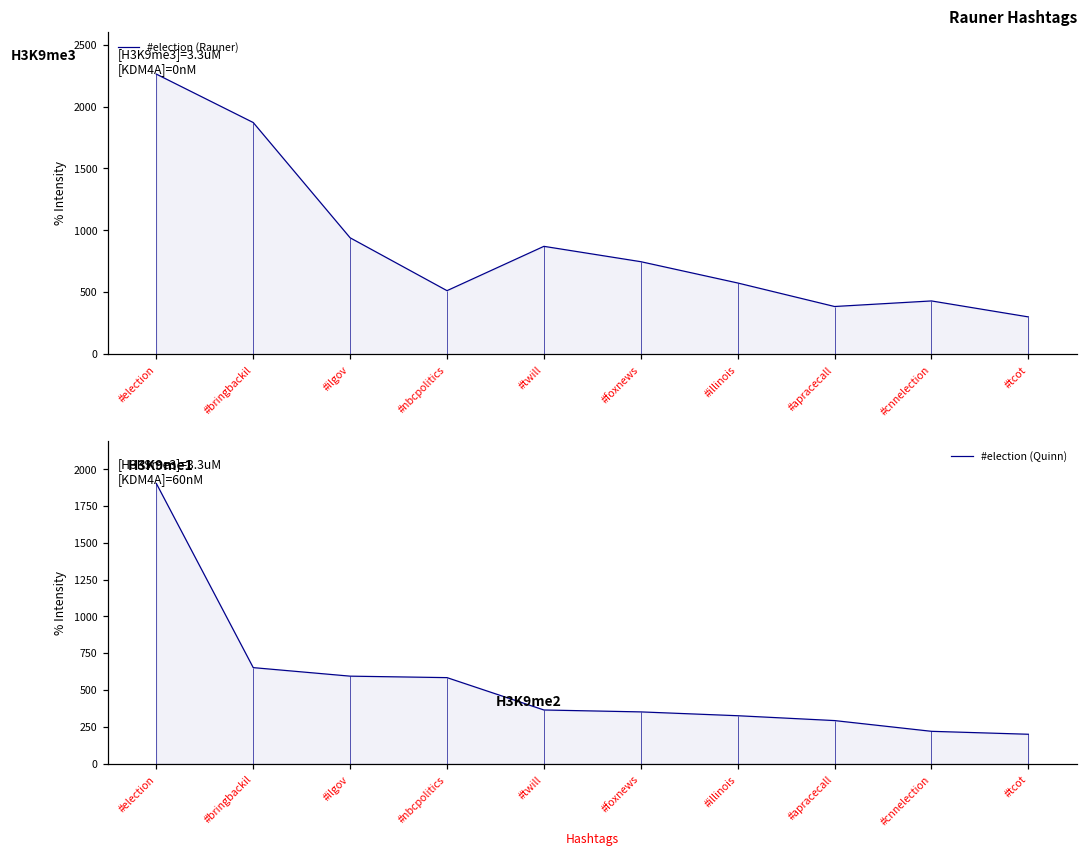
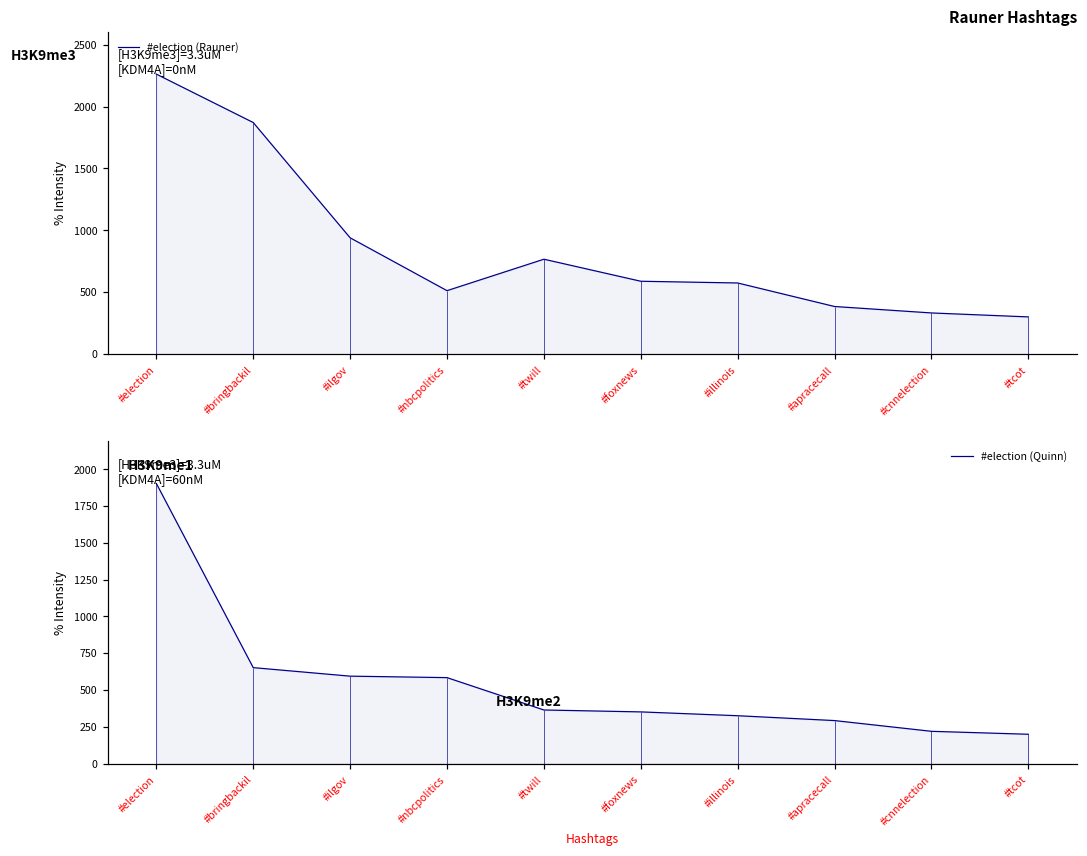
Rauner Hashtags, #twill: 870 -> 770
Rauner Hashtags, #foxnews: 750 -> 590
Rauner Hashtags, #cnnelection: 430 -> 330
